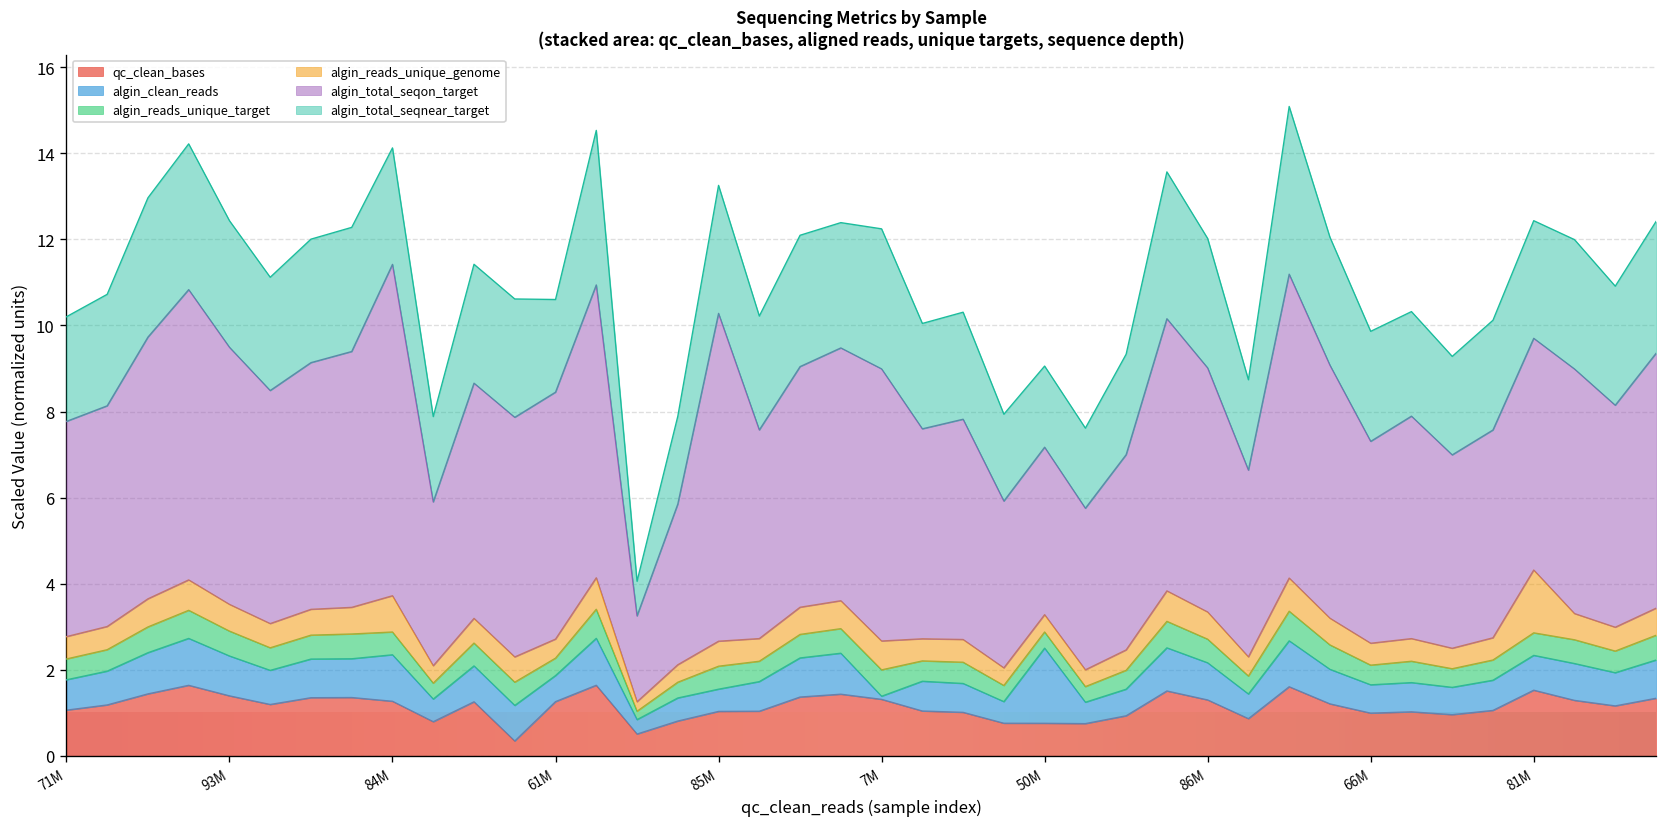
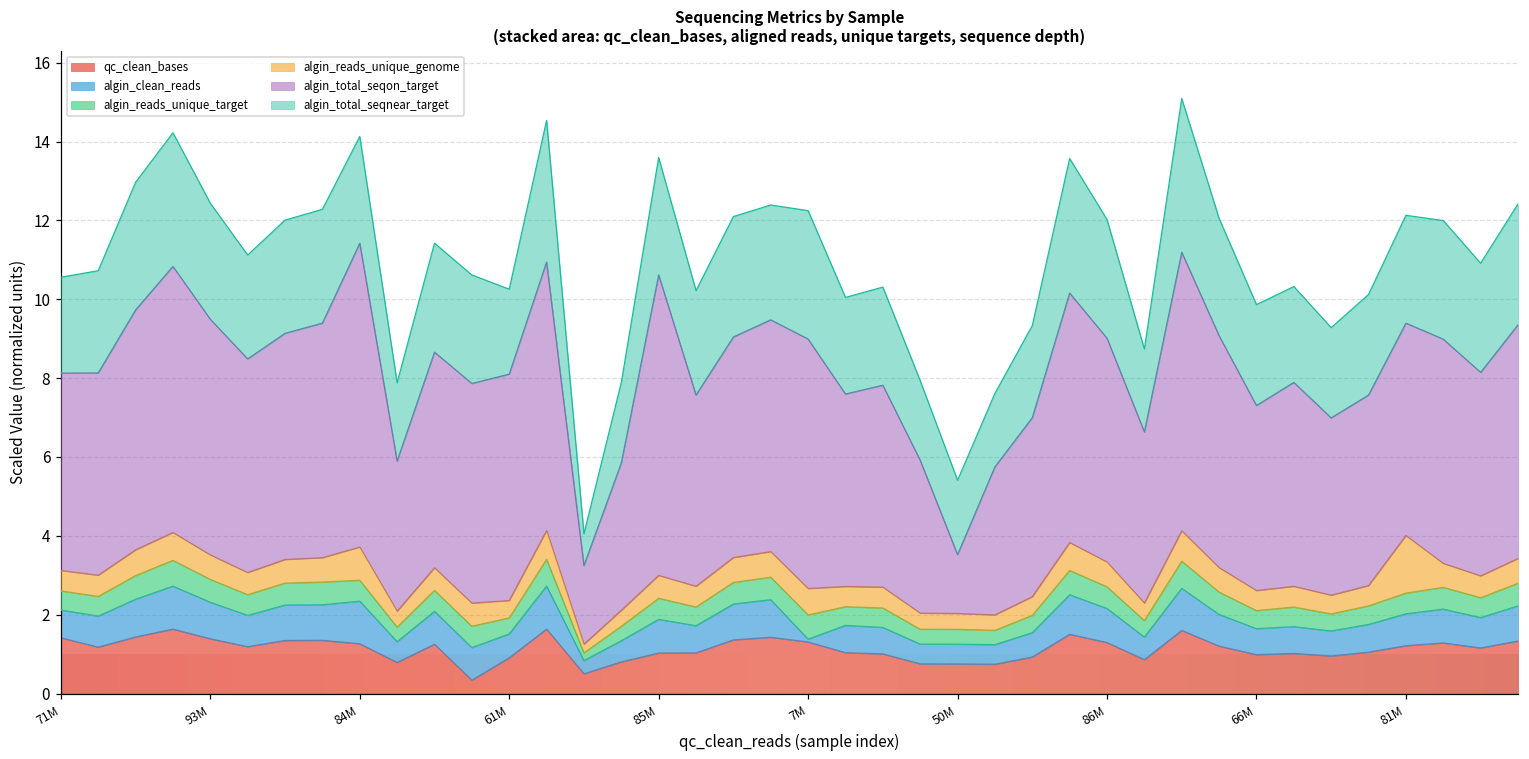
qc_clean_bases, 71M: 1.1 -> 1.4
qc_clean_bases, 61M: 1.3 -> 0.9
algin_clean_reads, 85M: 0.5 -> 0.9
algin_clean_reads, 50M: 1.7 -> 0.5
algin_total_seqon_target, 50M: 3.9 -> 1.5
qc_clean_bases, 81M: 1.5 -> 1.2
